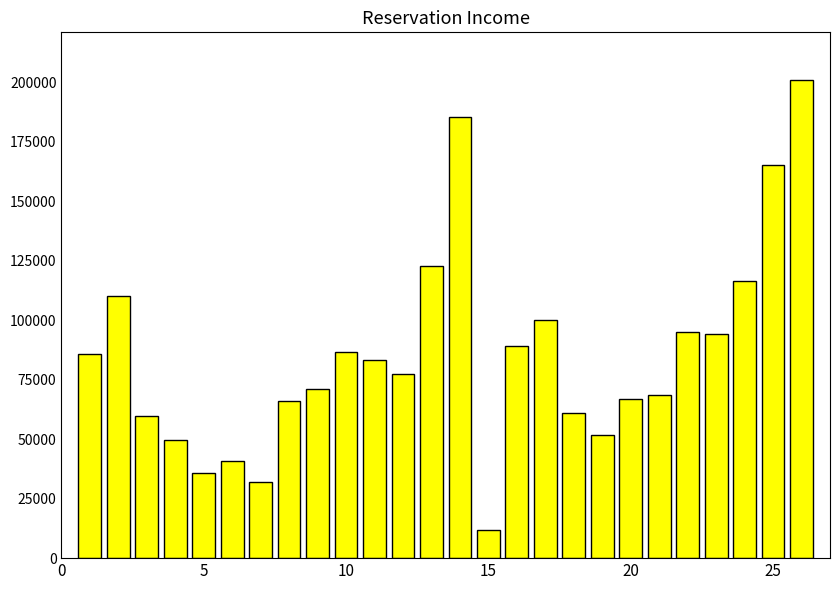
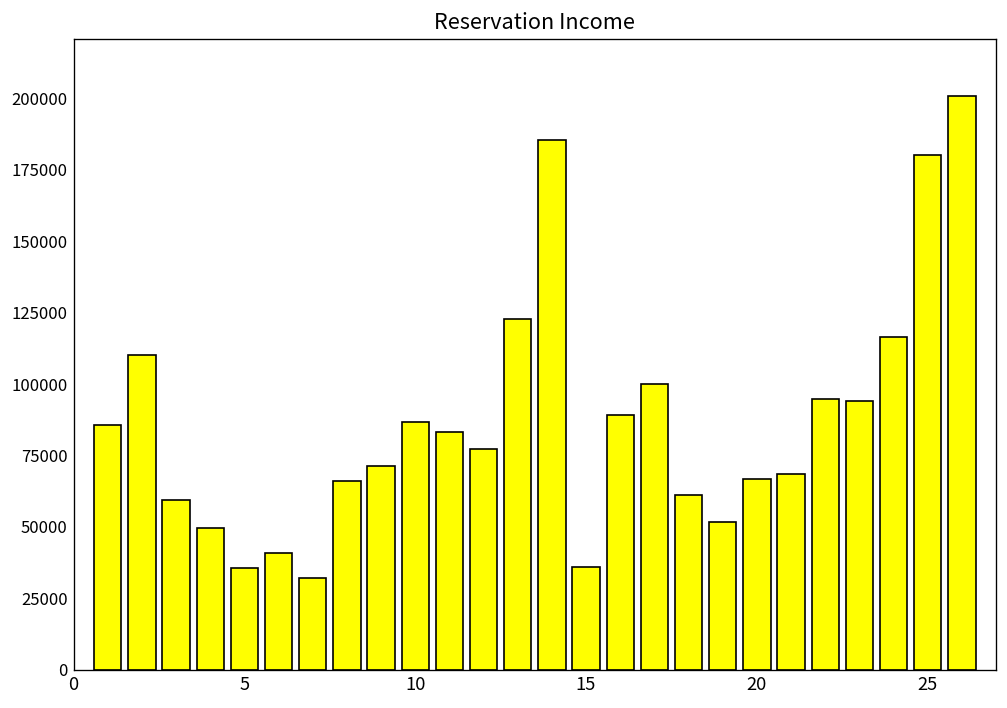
15: 12000 -> 36000
25: 165000 -> 180000
